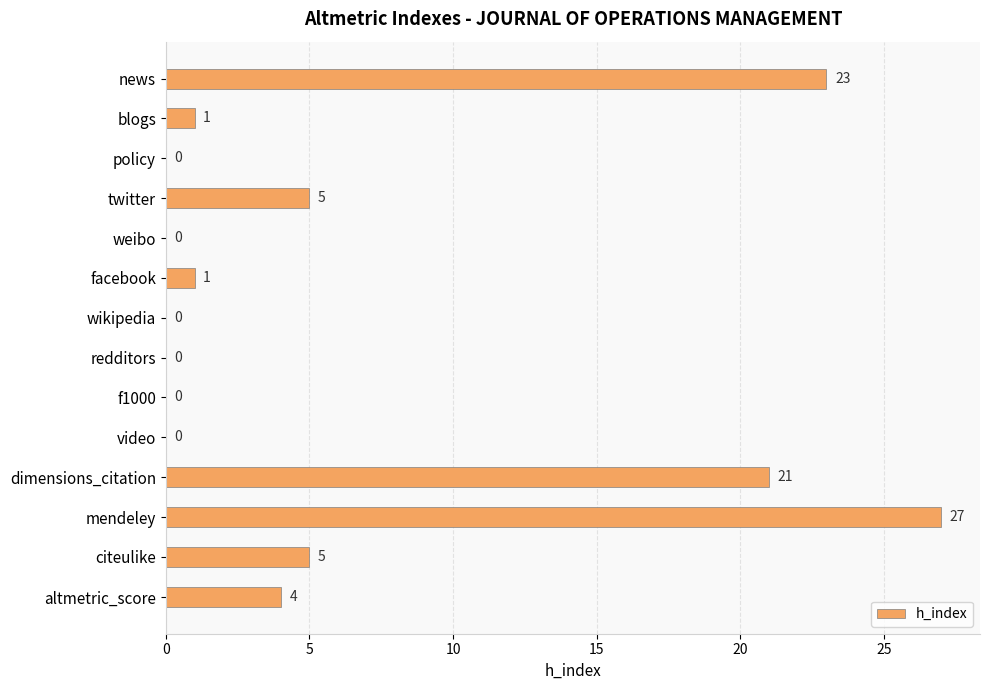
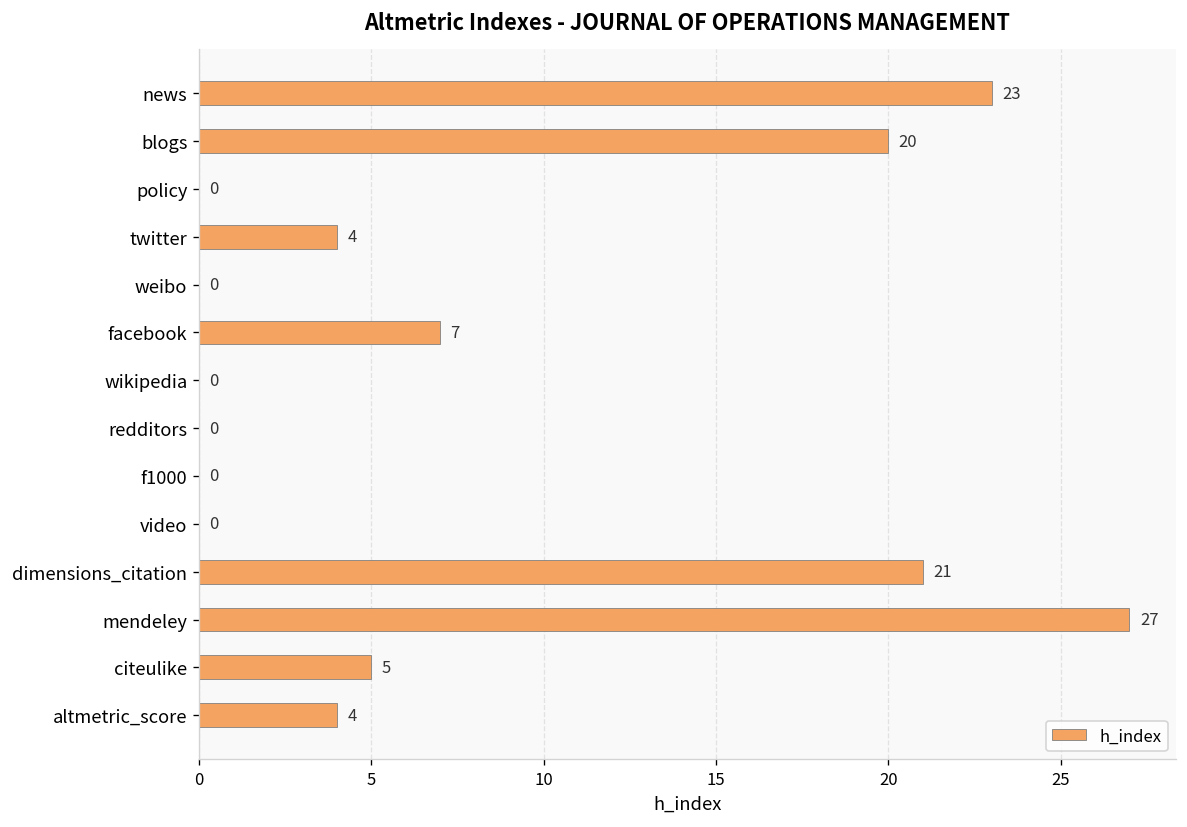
blogs: 1 -> 20
twitter: 5 -> 4
facebook: 1 -> 7
